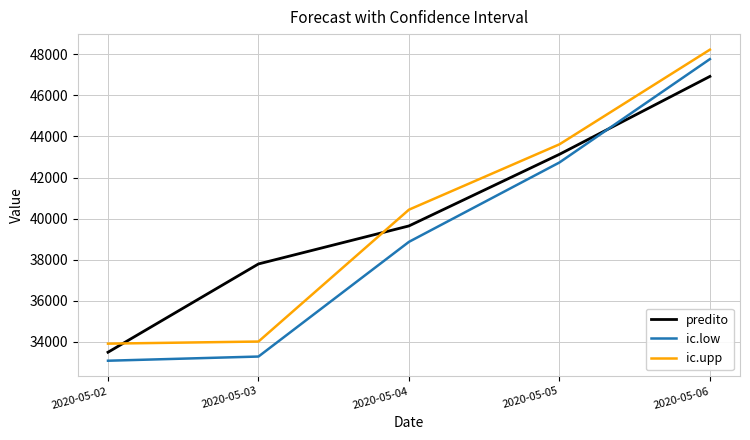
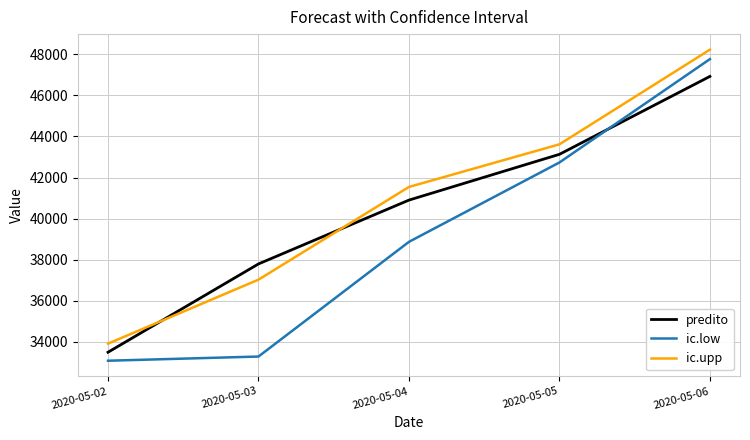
ic.upp, 2020-05-03: 34000 -> 37000
predito, 2020-05-04: 39600 -> 40900
ic.upp, 2020-05-04: 40400 -> 41500
